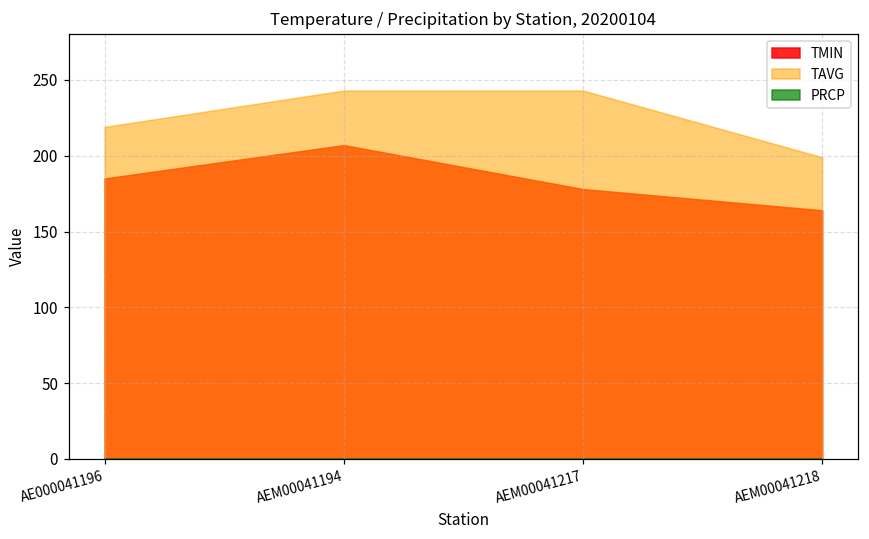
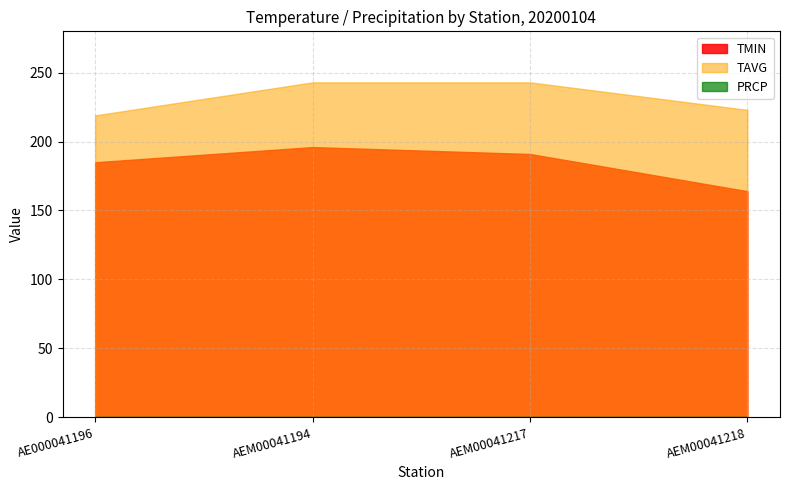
TMIN, AEM00041194: 207 -> 196
TMIN, AEM00041217: 178 -> 191
TAVG, AEM00041218: 199 -> 223
